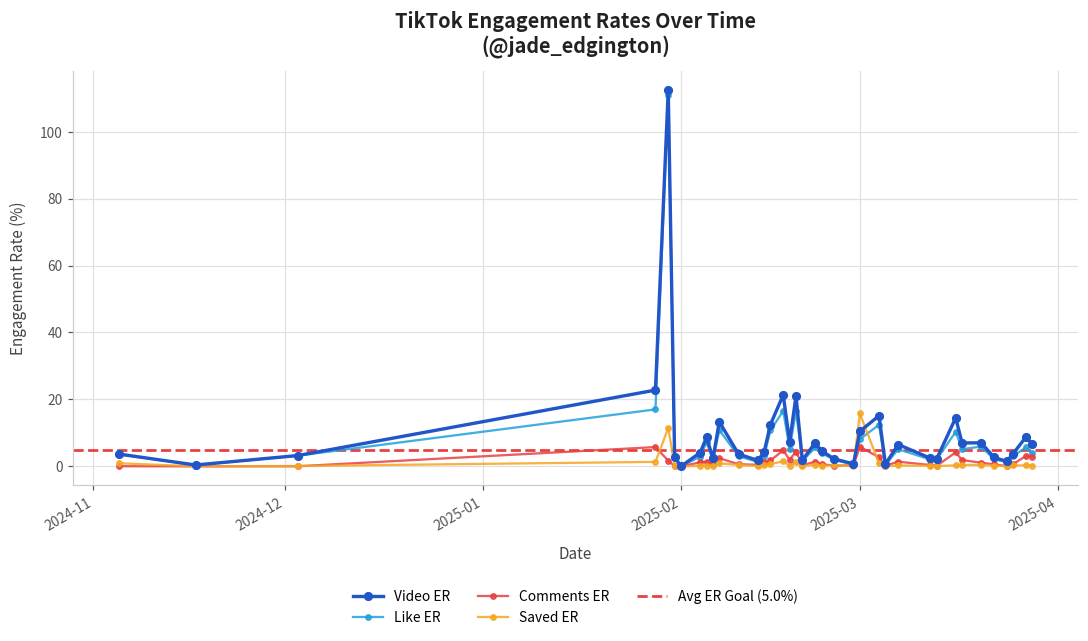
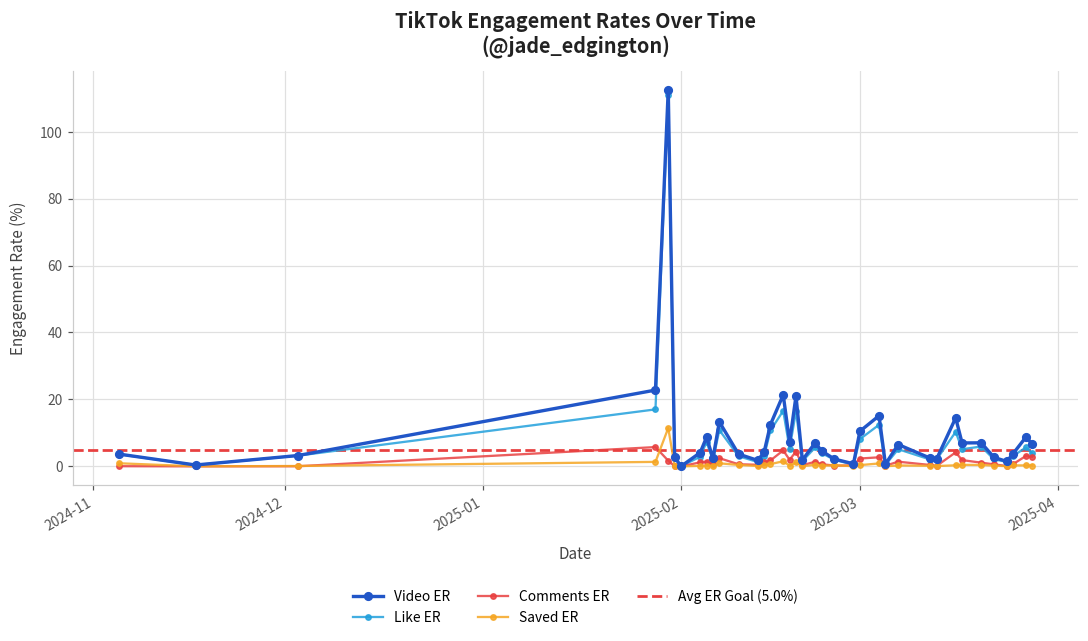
Comments ER, 2025-03: 6 -> 2
Saved ER, 2025-03: 16 -> 0
